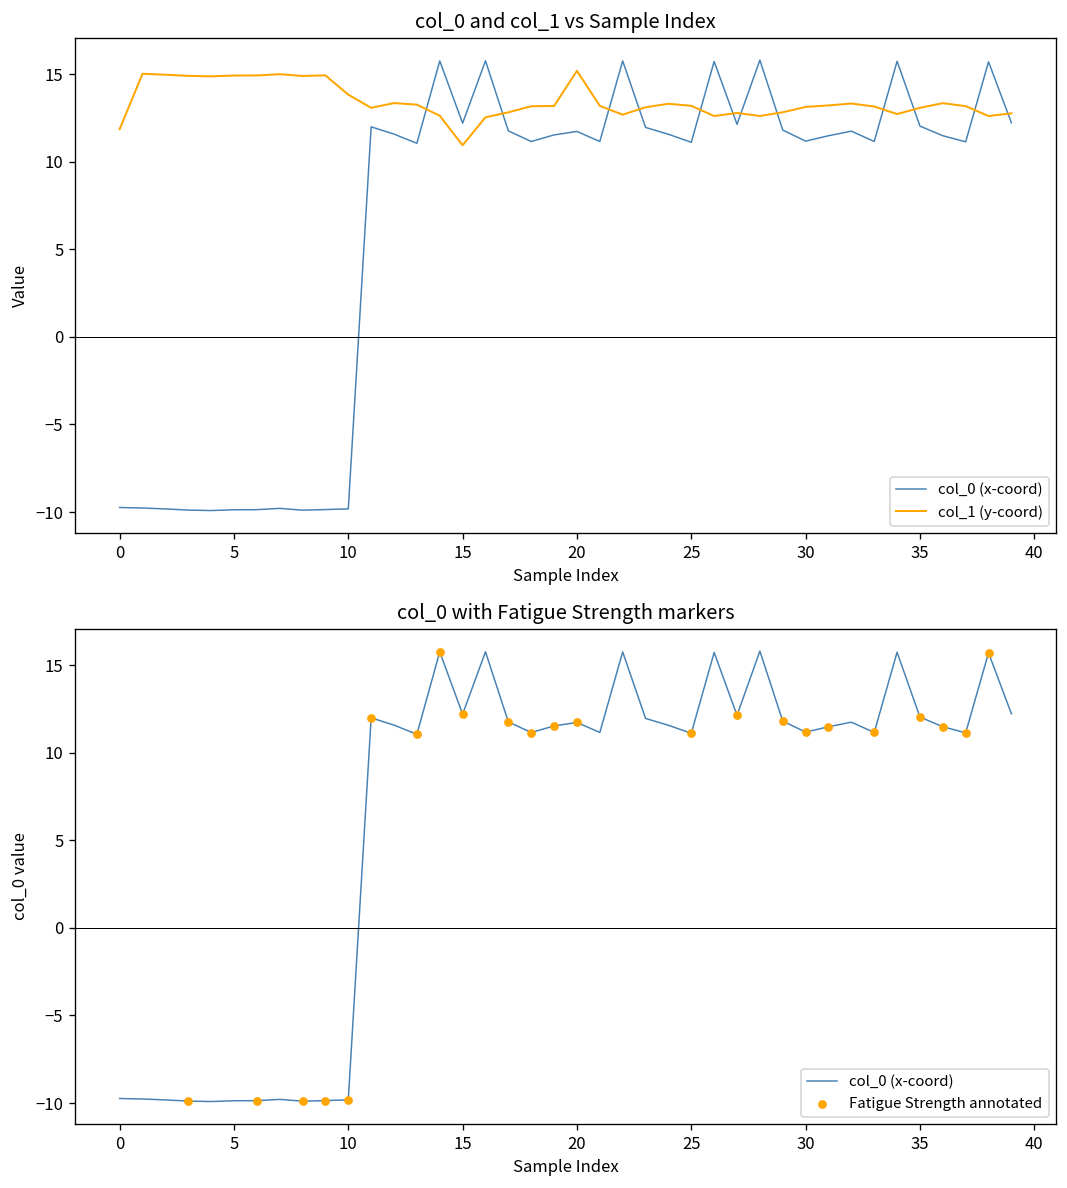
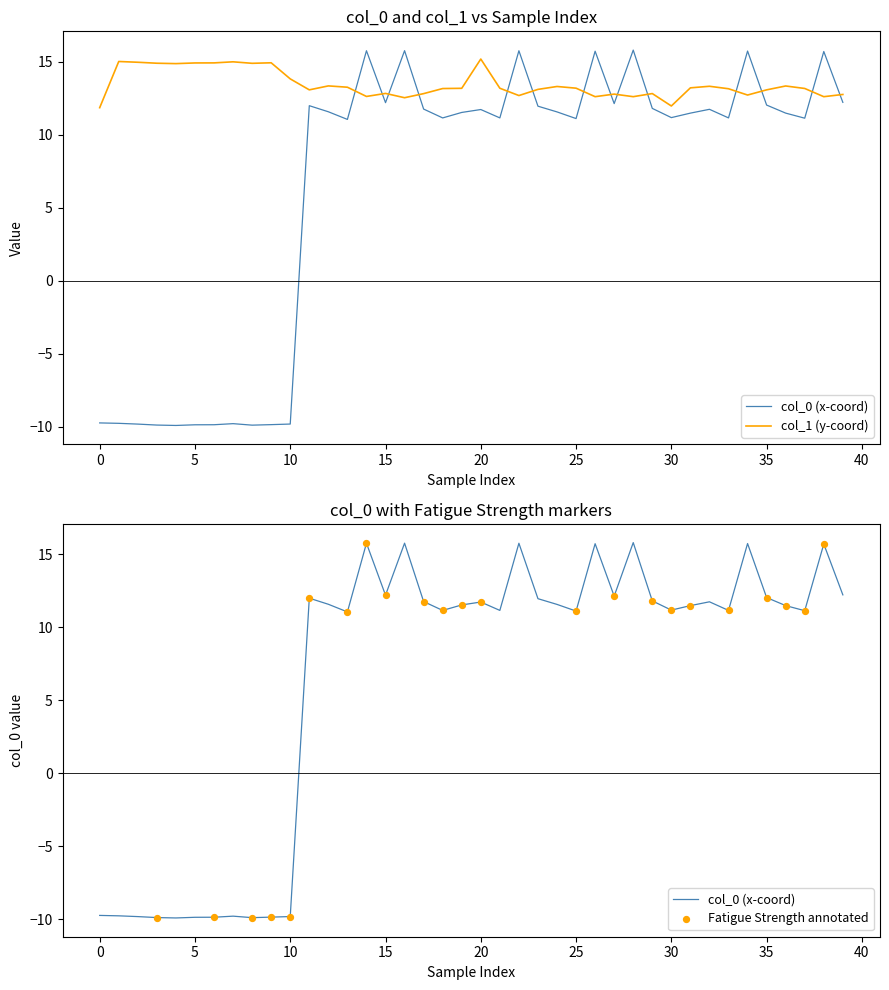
col_0 and col_1 vs Sample Index, col_1 (y-coord), 15: 10.9 -> 12.8
col_0 and col_1 vs Sample Index, col_1 (y-coord), 30: 13.1 -> 12.0
